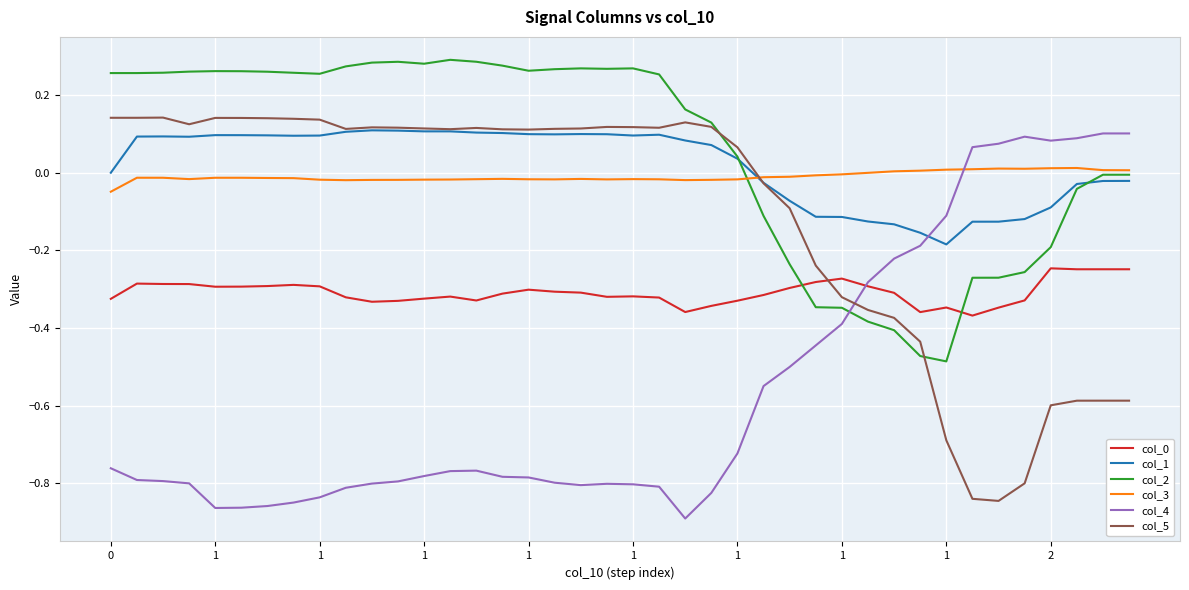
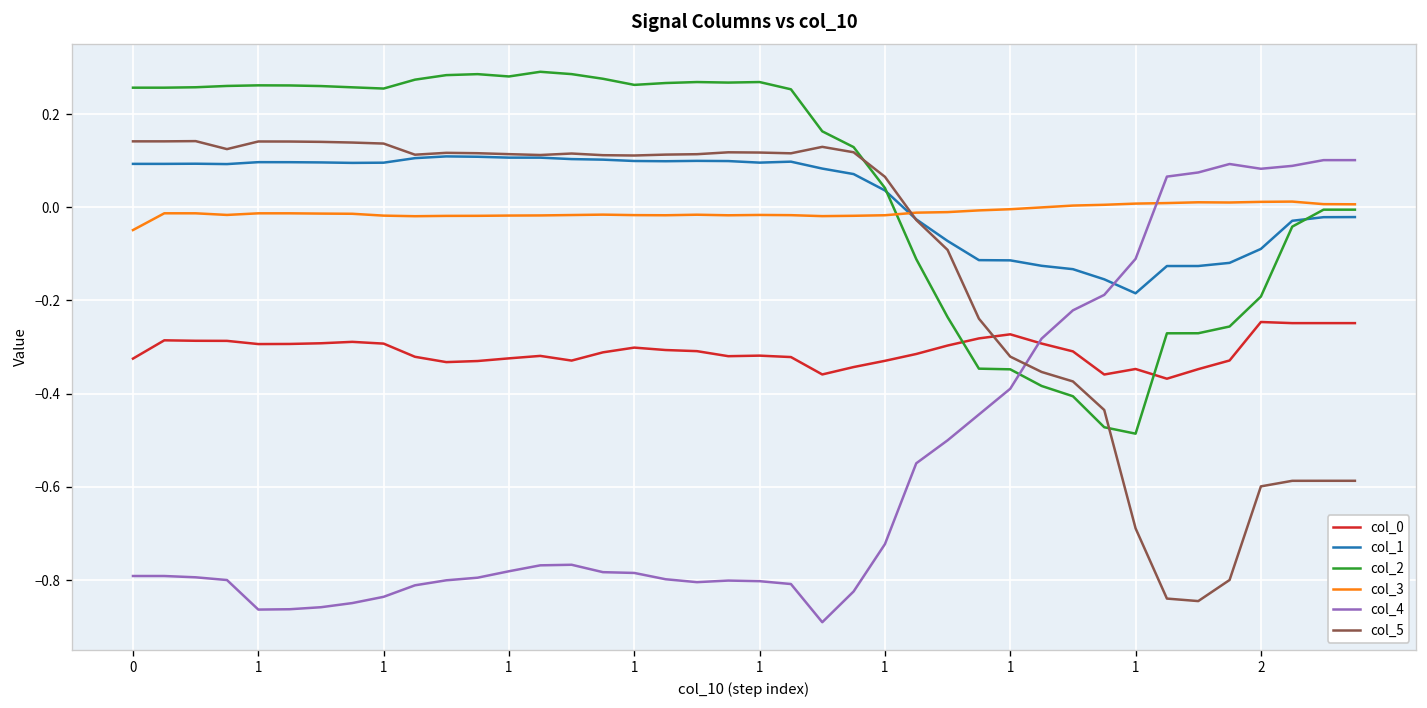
col_1, 0: 0.00 -> 0.09
col_4, 0: -0.76 -> -0.79
